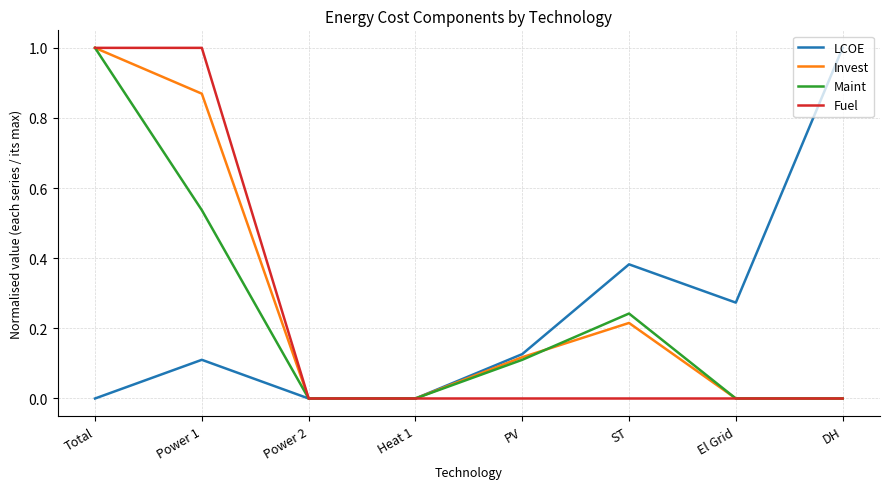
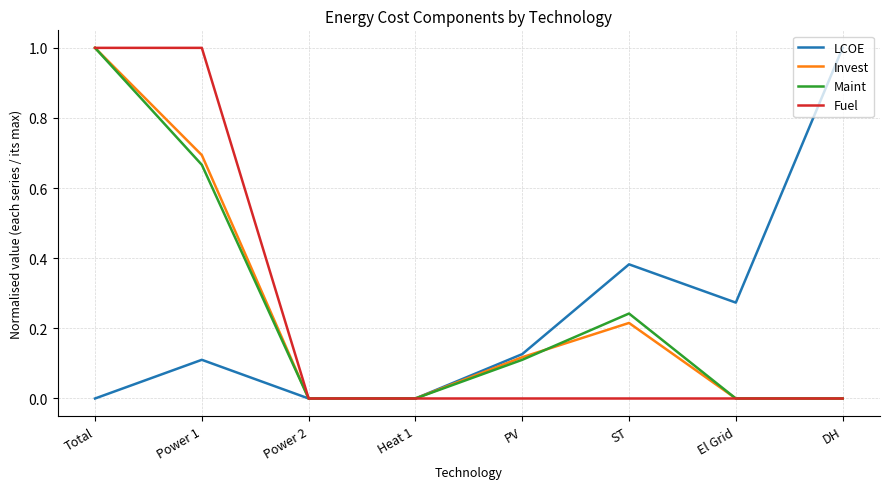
Invest, Power 1: 0.87 -> 0.69
Maint, Power 1: 0.54 -> 0.67
